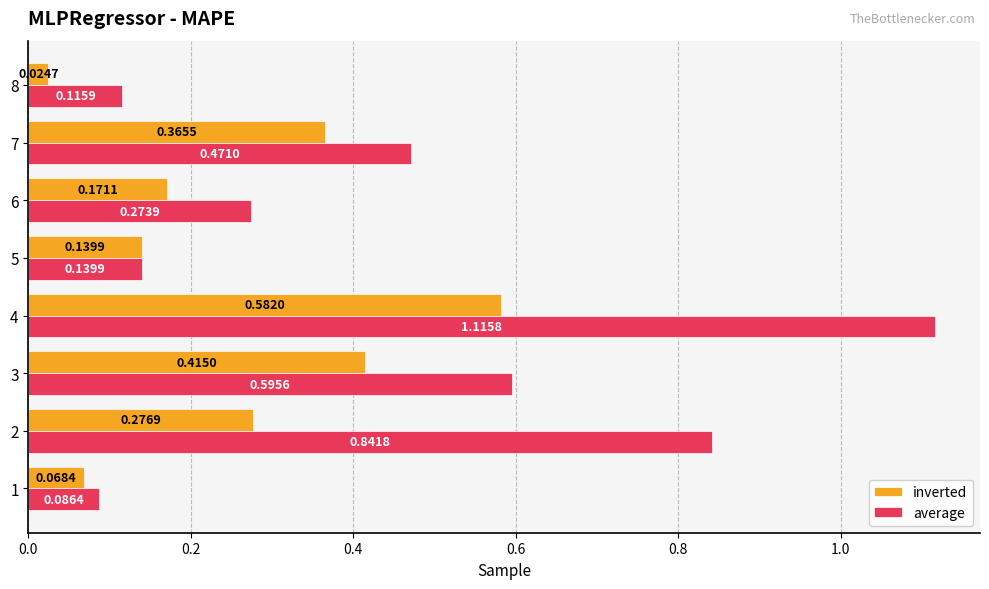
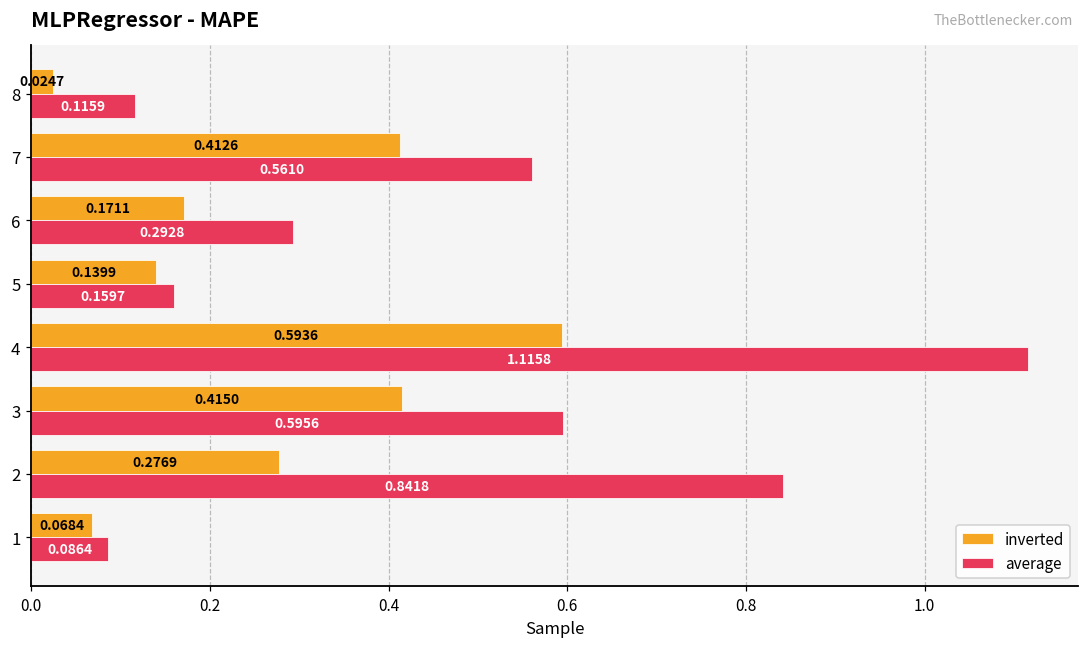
inverted, 7: 0.3655 -> 0.4126
average, 7: 0.4710 -> 0.5610
average, 6: 0.2739 -> 0.2928
average, 5: 0.1399 -> 0.1597
inverted, 4: 0.5820 -> 0.5936
